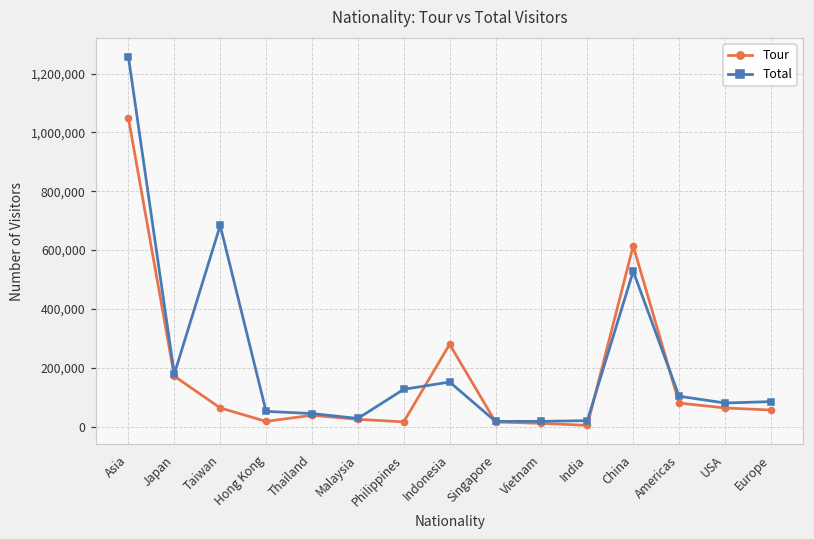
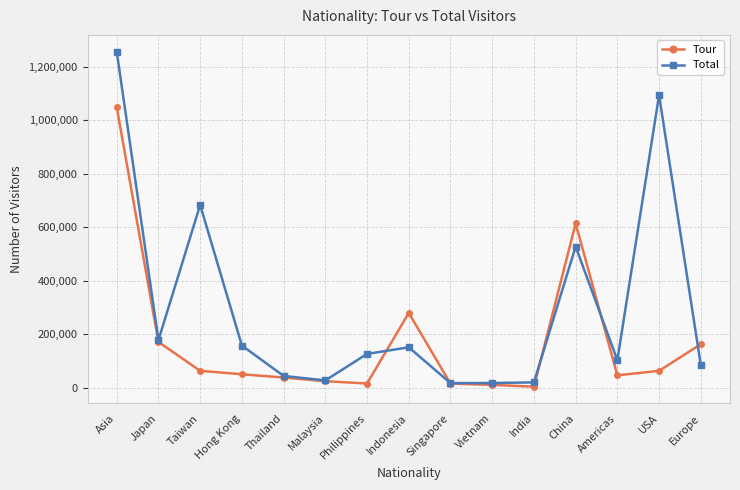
Tour, Hong Kong: 20,000 -> 50,000
Total, Hong Kong: 50,000 -> 160,000
Tour, Americas: 80,000 -> 50,000
Total, USA: 80,000 -> 1,090,000
Tour, Europe: 60,000 -> 160,000
